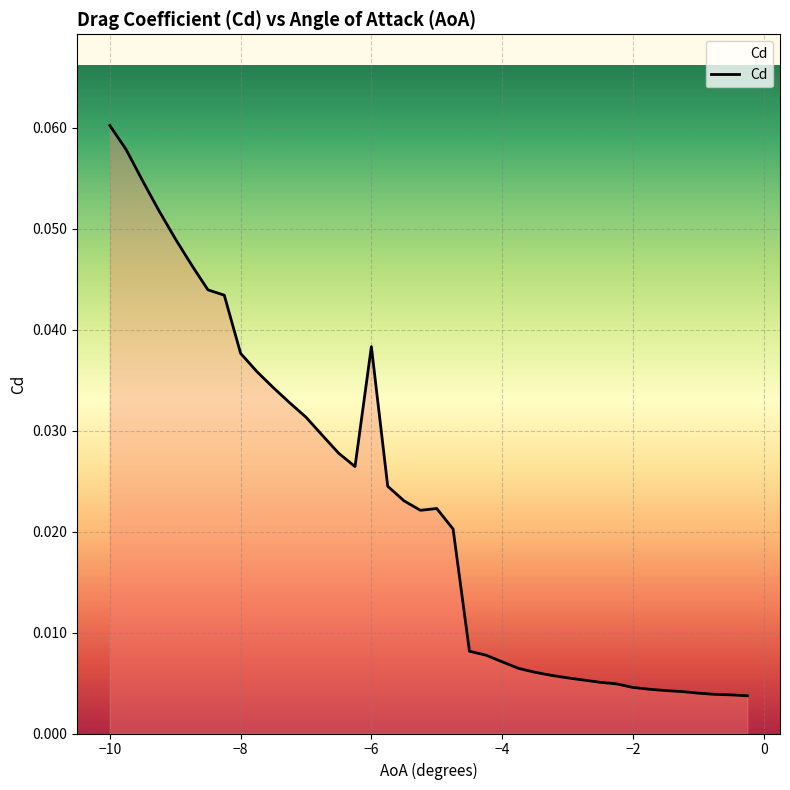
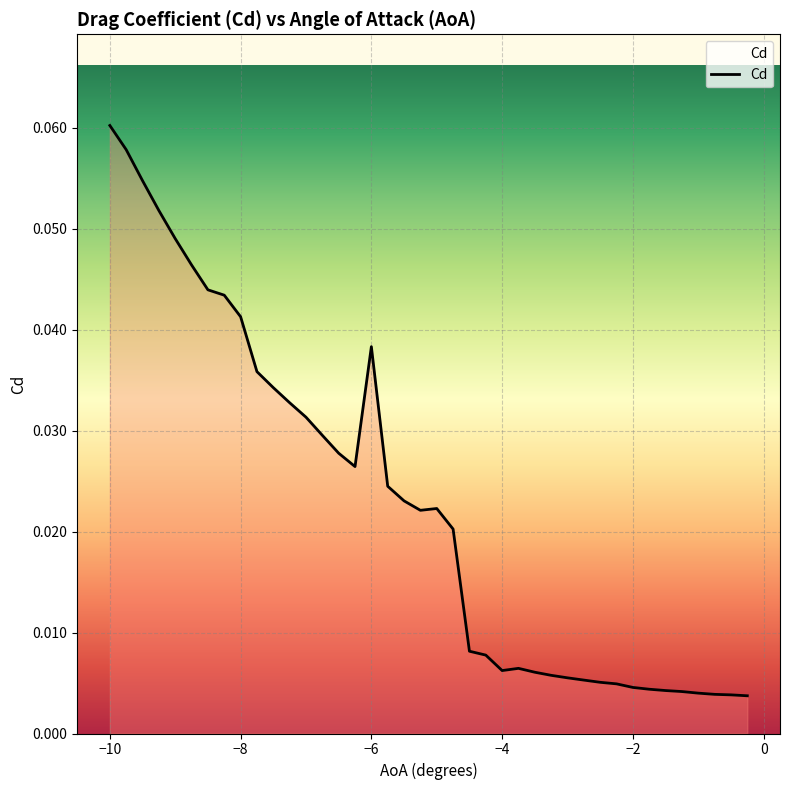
−8: 0.0377 -> 0.0413
−4: 0.0071 -> 0.0062
